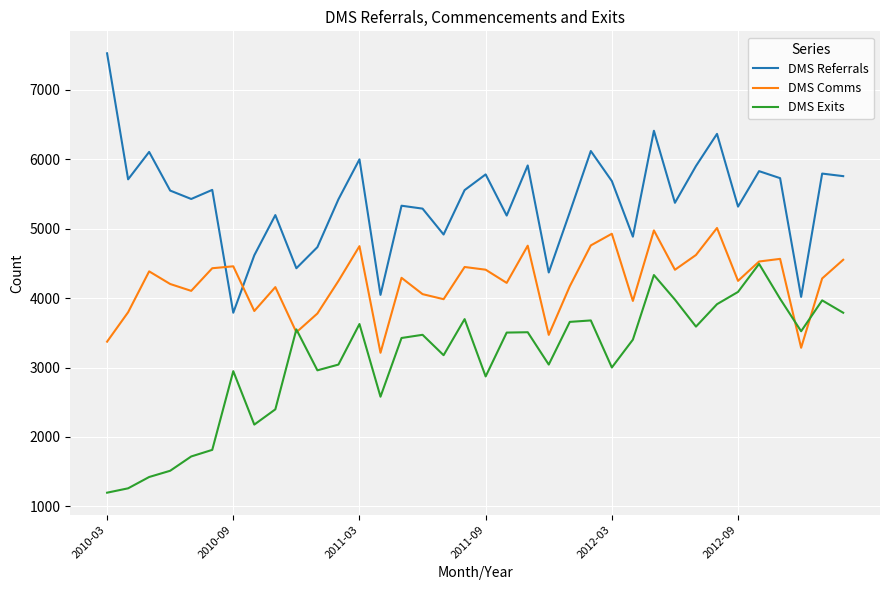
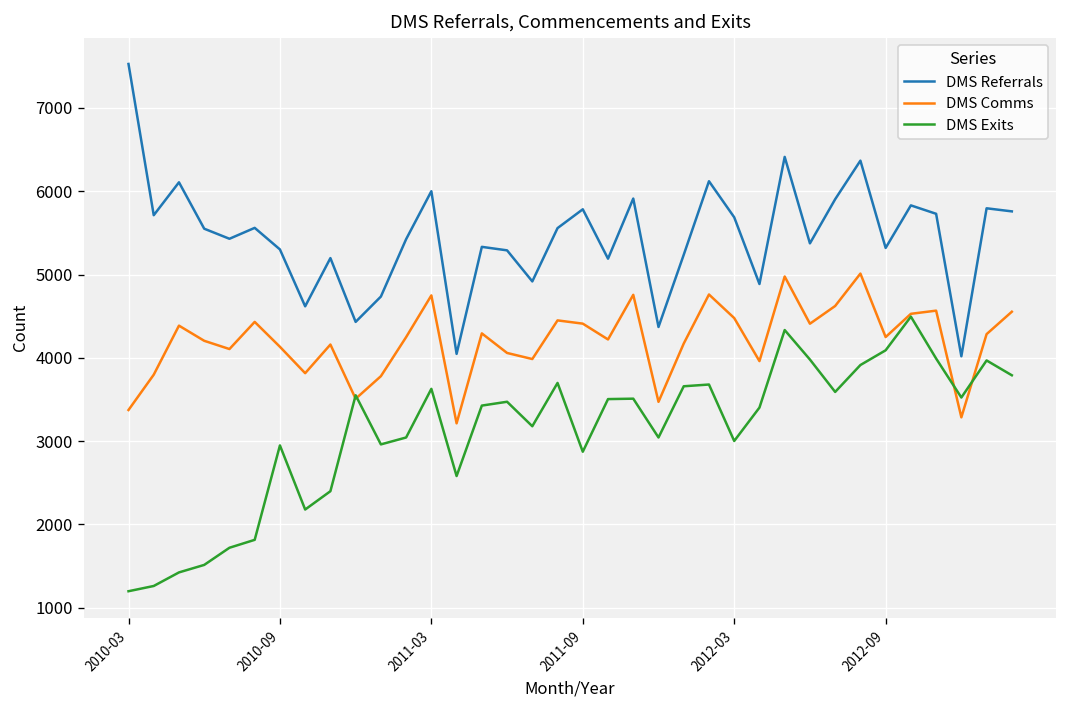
DMS Referrals, 2010-09: 3800 -> 5300
DMS Comms, 2010-09: 4500 -> 4100
DMS Comms, 2012-03: 4900 -> 4500
